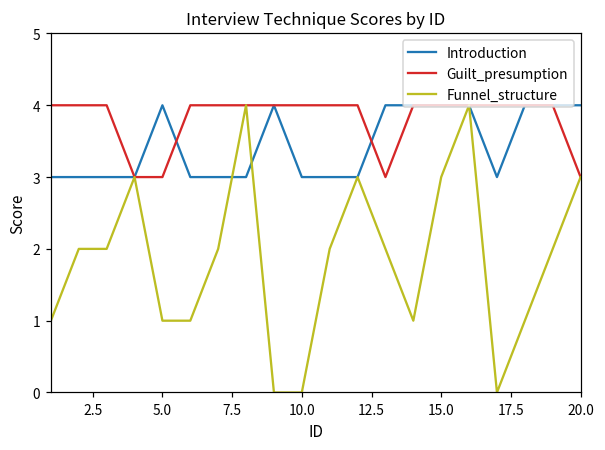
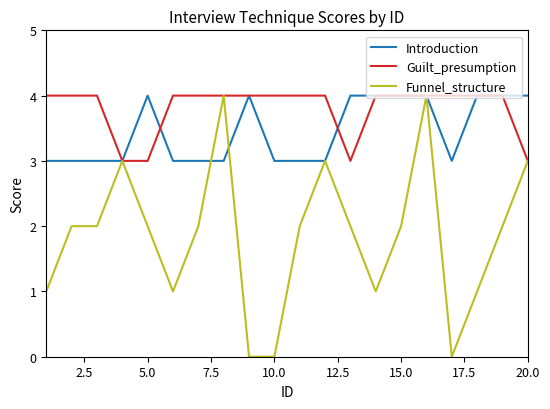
Funnel_structure, 5.0: 1 -> 2
Funnel_structure, 15.0: 3 -> 2
